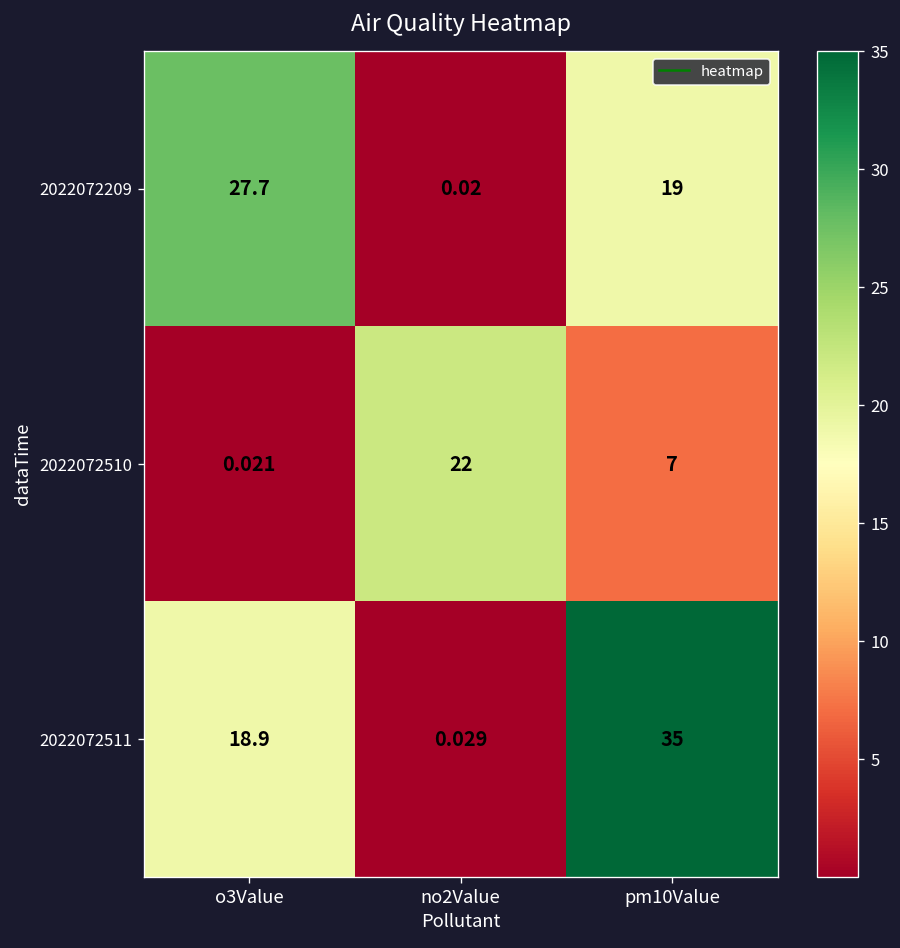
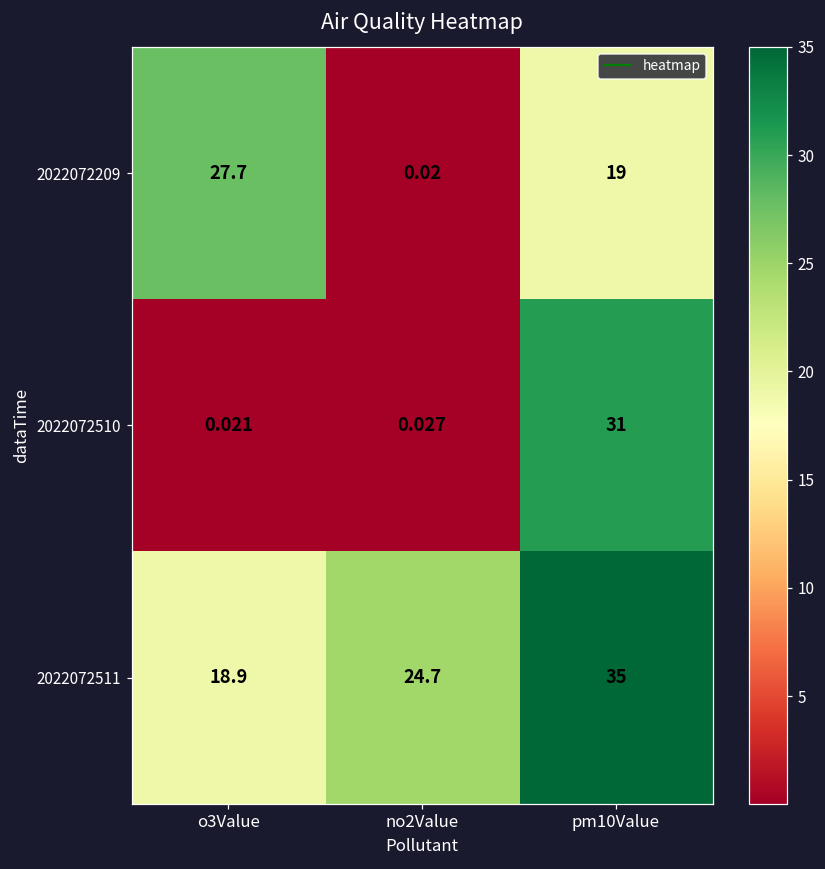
2022072510, no2Value: 22 -> 0.027
2022072510, pm10Value: 7 -> 31
2022072511, no2Value: 0.029 -> 24.7
